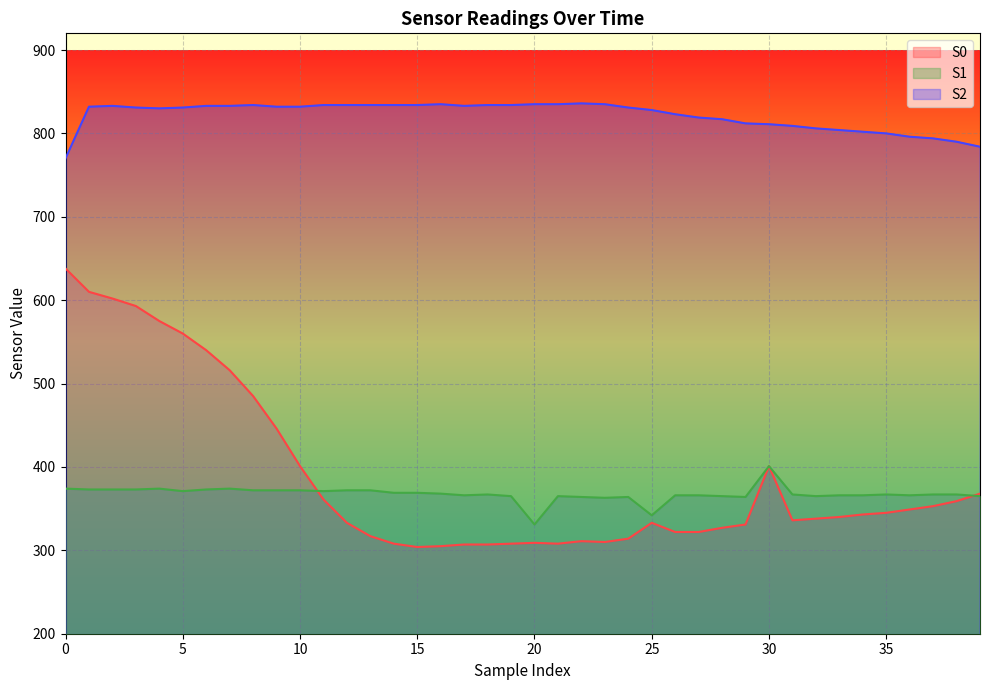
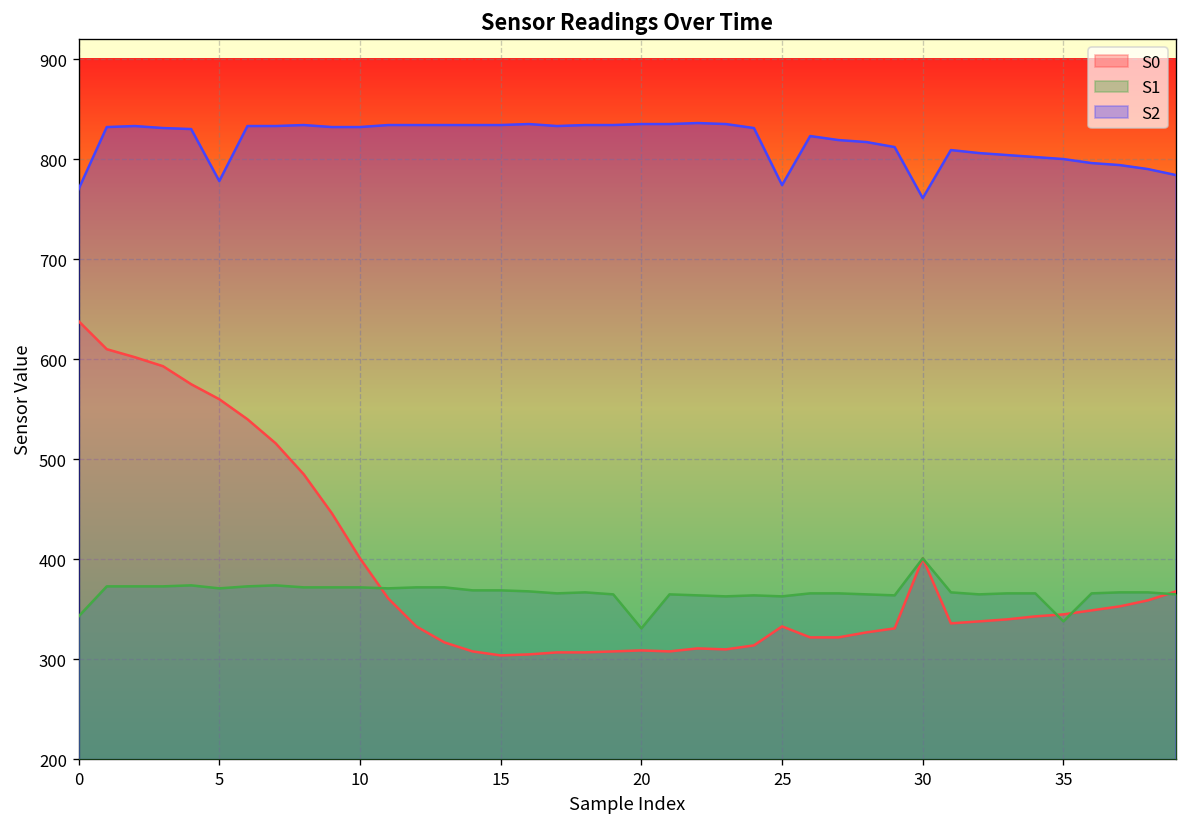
S1, 0: 370 -> 340
S2, 5: 830 -> 780
S1, 25: 340 -> 360
S2, 25: 830 -> 770
S2, 30: 810 -> 760
S1, 35: 370 -> 340
